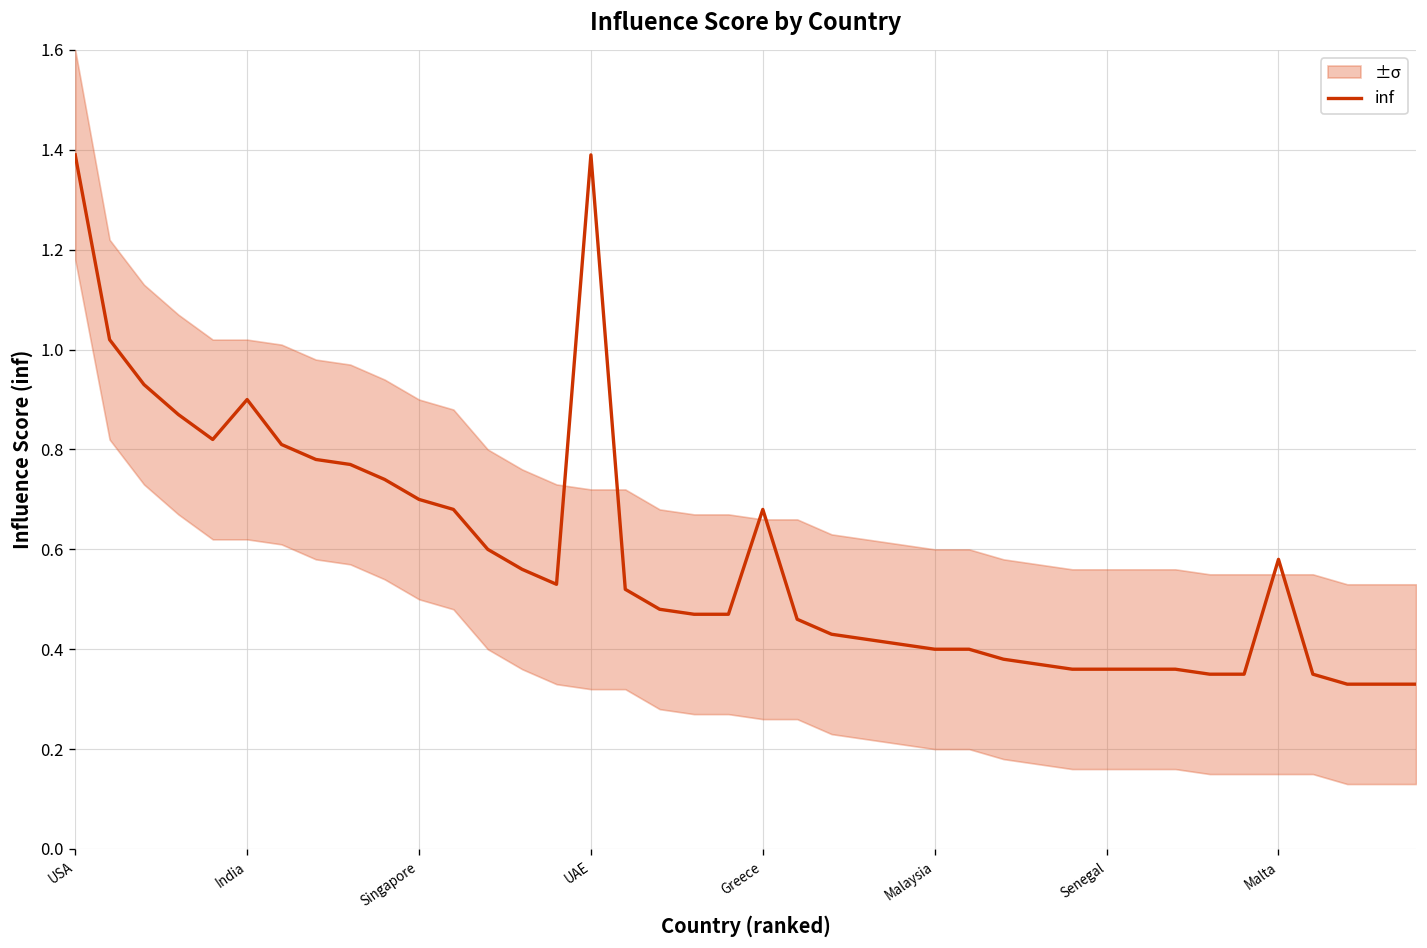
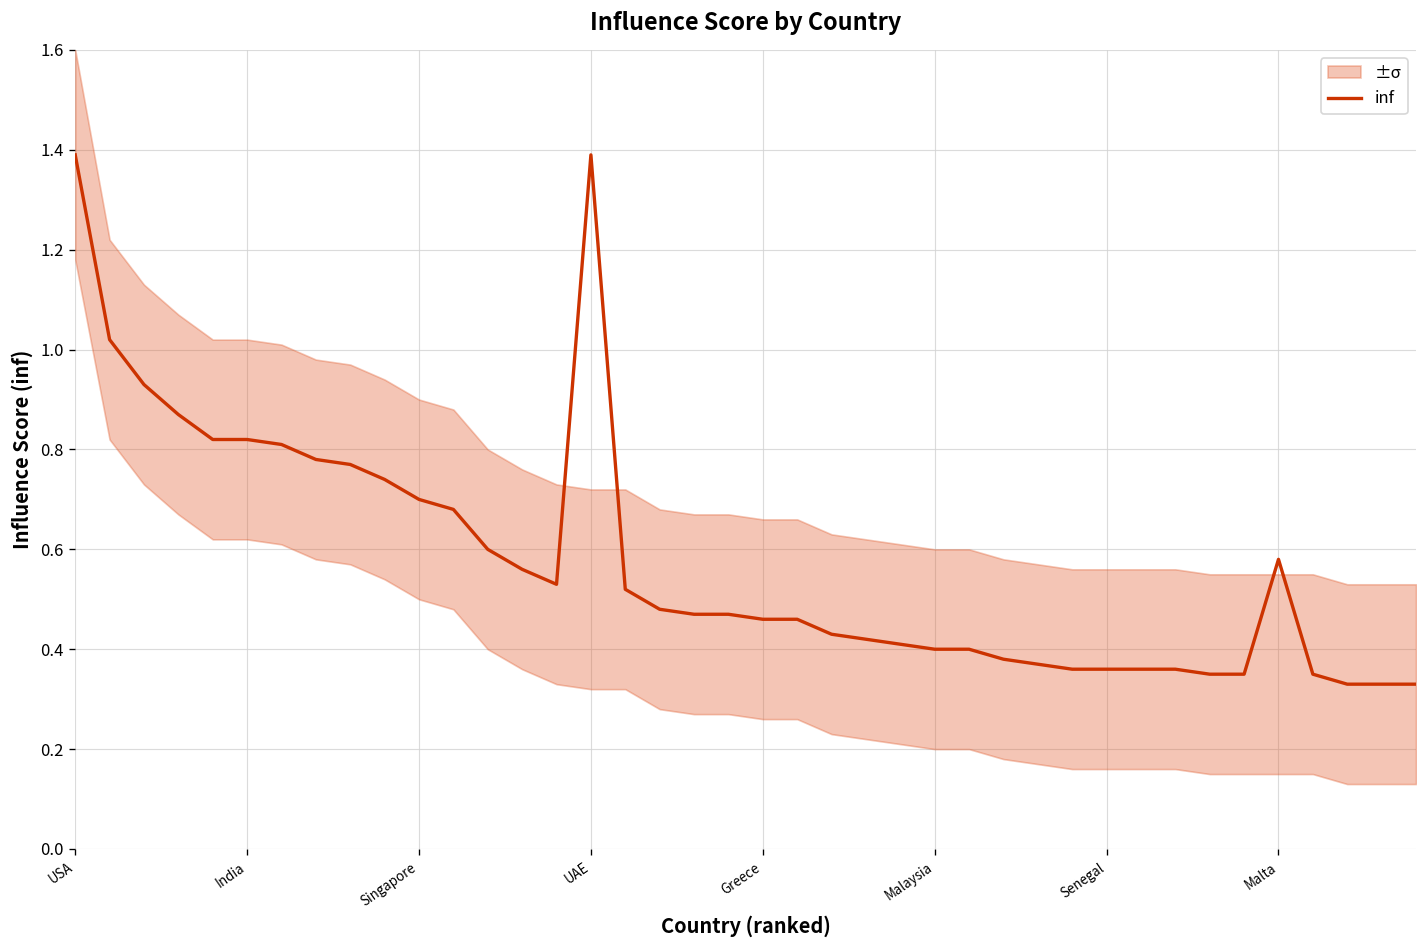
inf, India: 0.90 -> 0.82
inf, Greece: 0.68 -> 0.46
